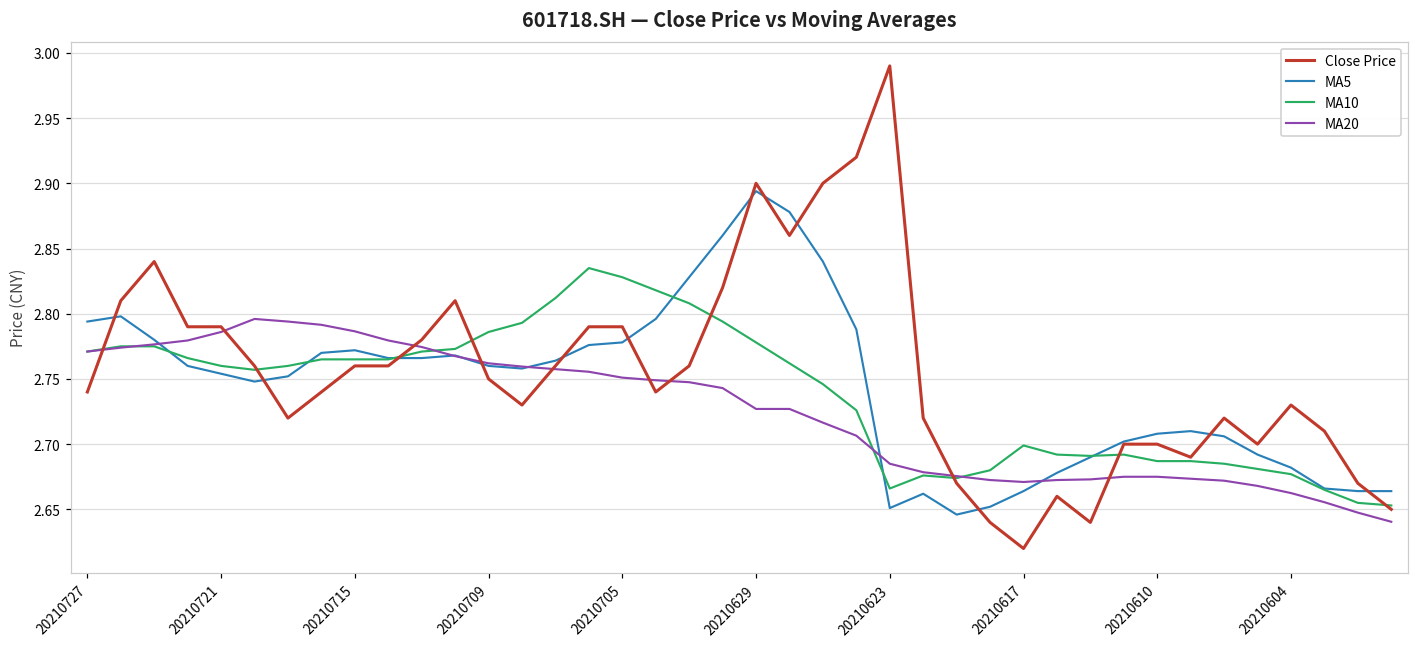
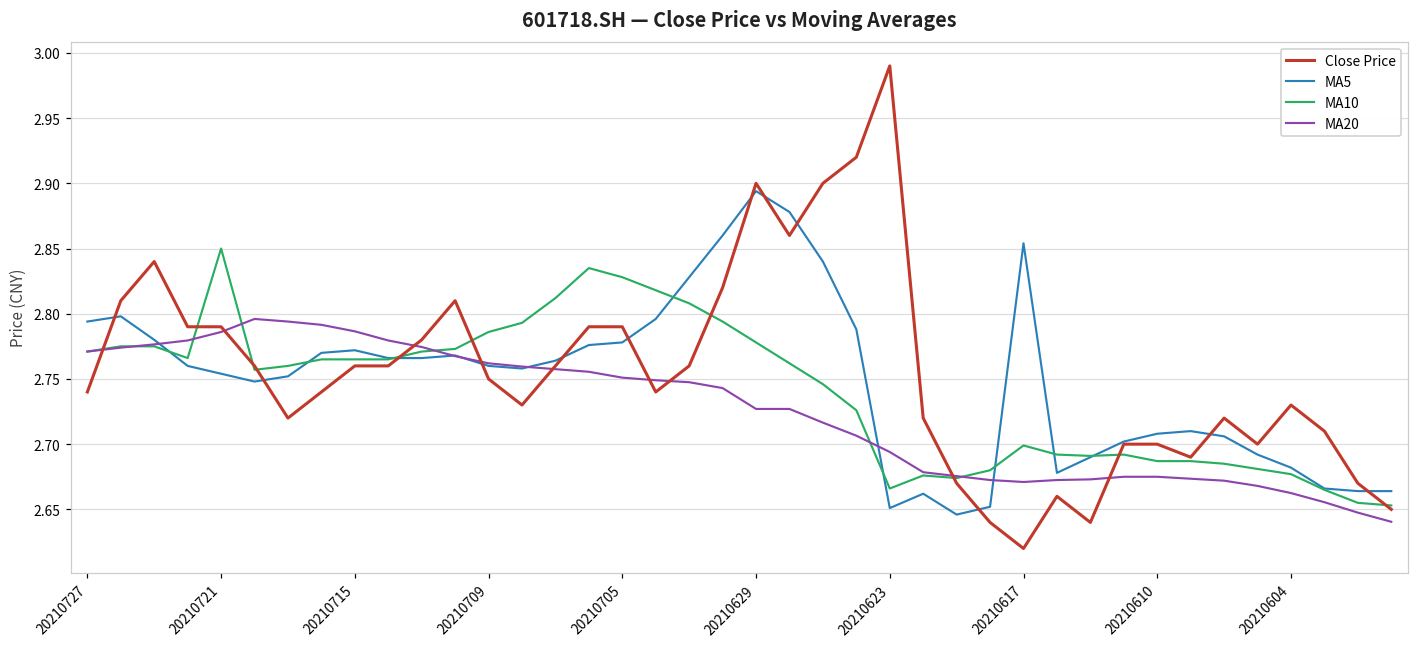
MA10, 20210721: 2.76 -> 2.85
MA20, 20210623: 2.685 -> 2.694
MA5, 20210617: 2.664 -> 2.854
